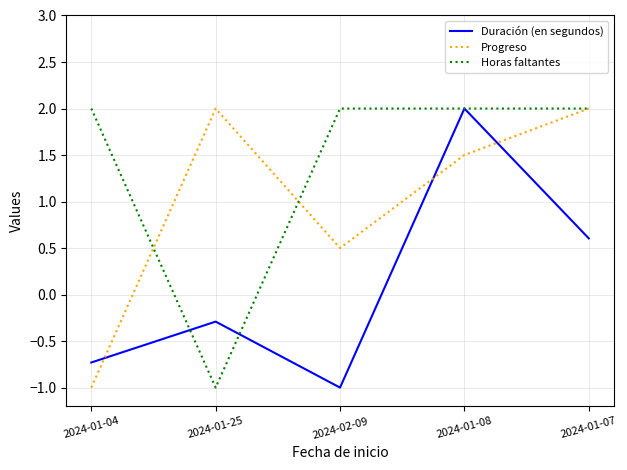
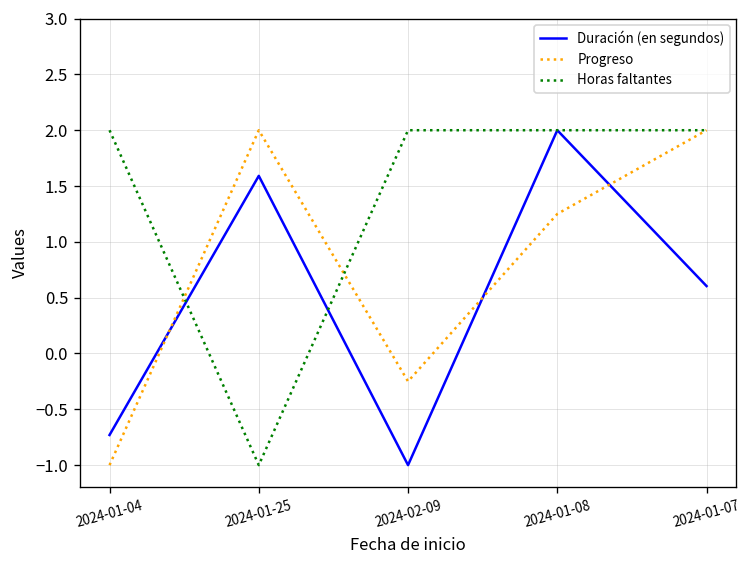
Duración (en segundos), 2024-01-25: -0.3 -> 1.6
Progreso, 2024-02-09: 0.5 -> -0.3
Progreso, 2024-01-08: 1.5 -> 1.3
